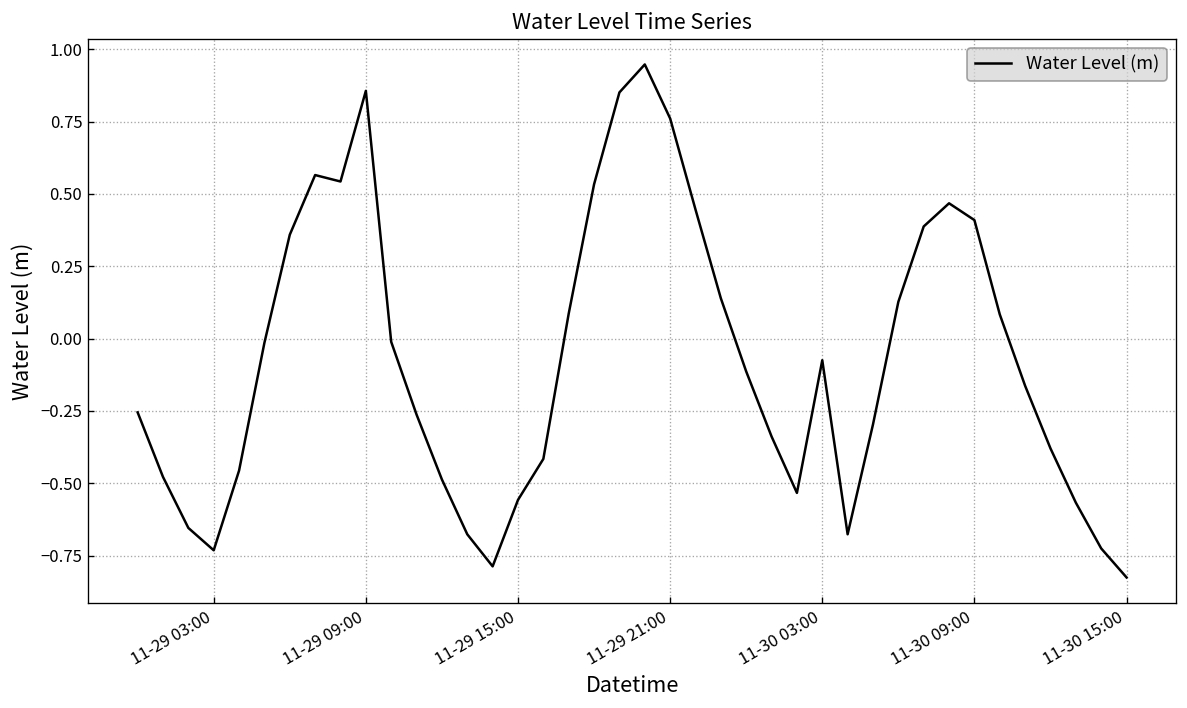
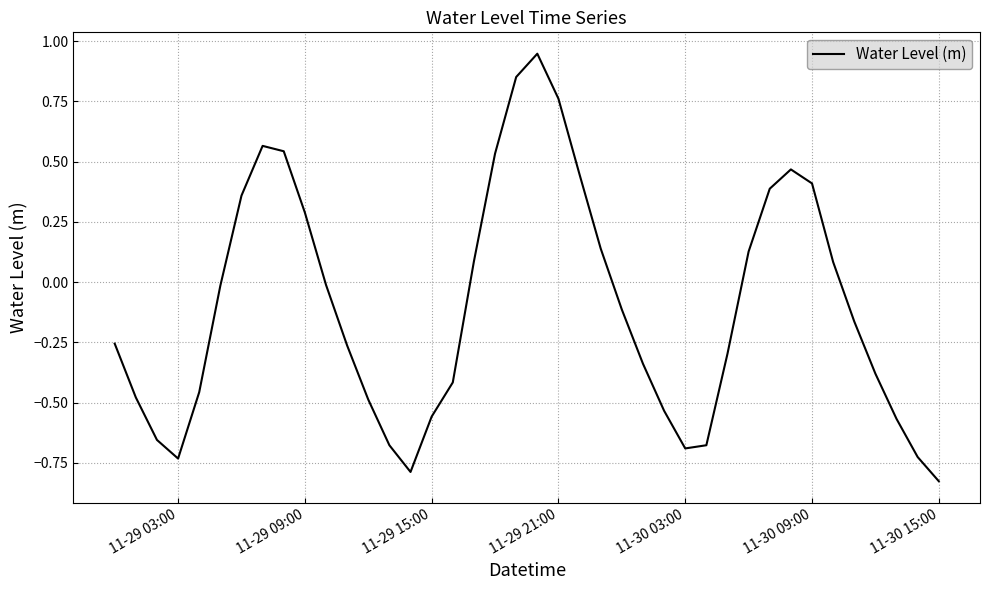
11-29 09:00: 0.86 -> 0.29
11-30 03:00: -0.07 -> -0.69
